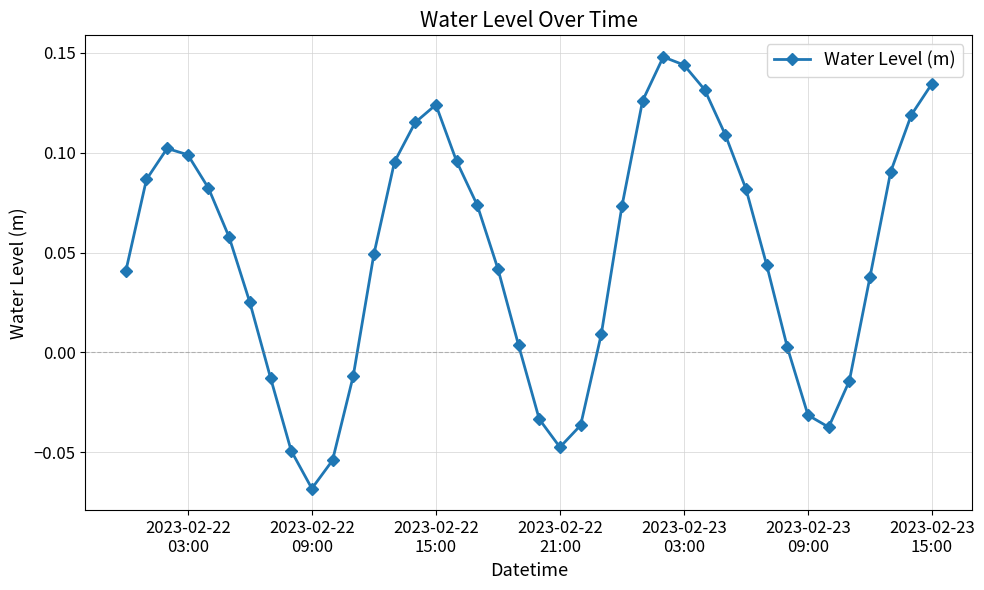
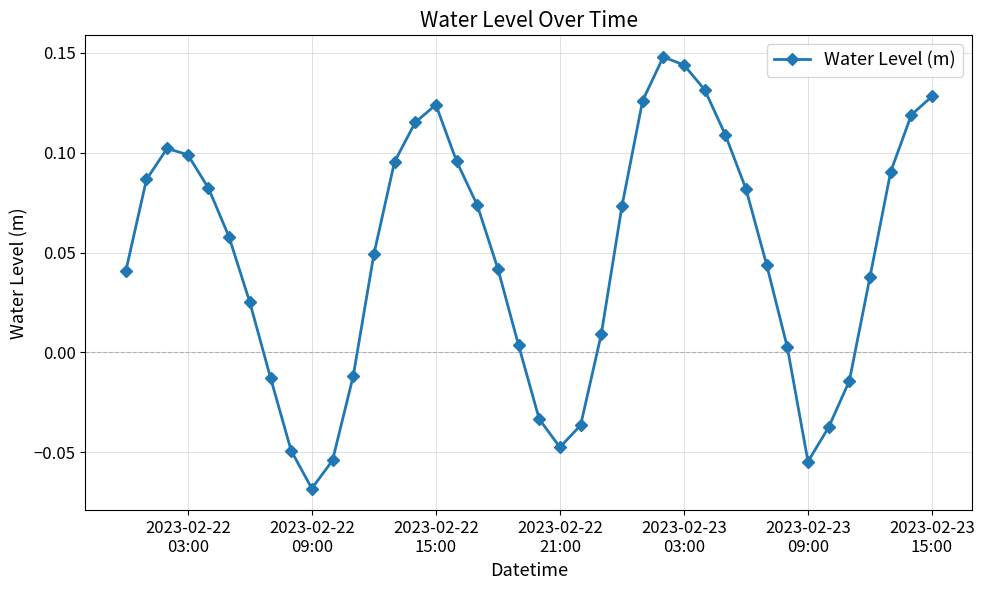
2023-02-23 09:00: -0.032 -> -0.055
2023-02-23 15:00: 0.135 -> 0.128
